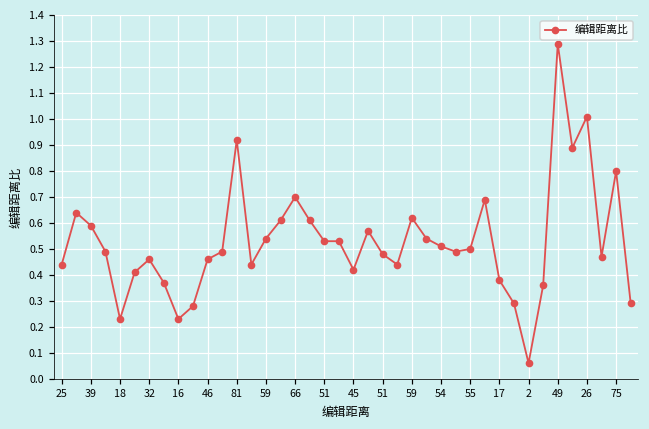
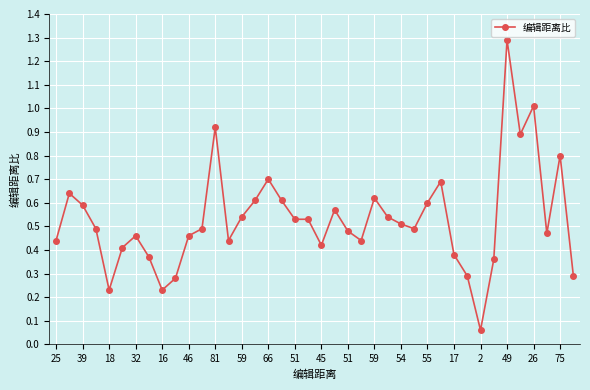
55: 0.5 -> 0.6
